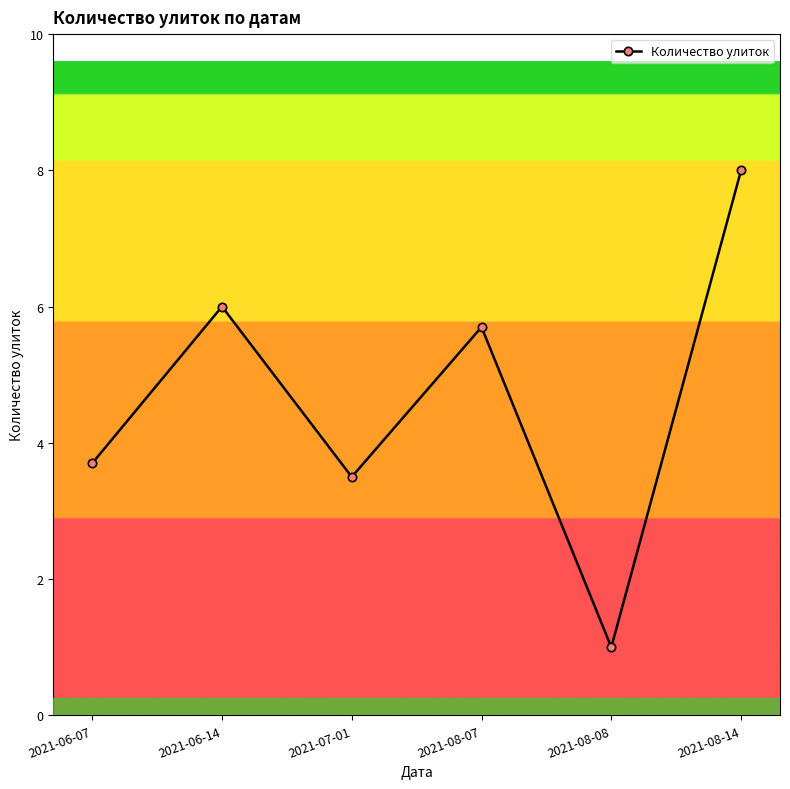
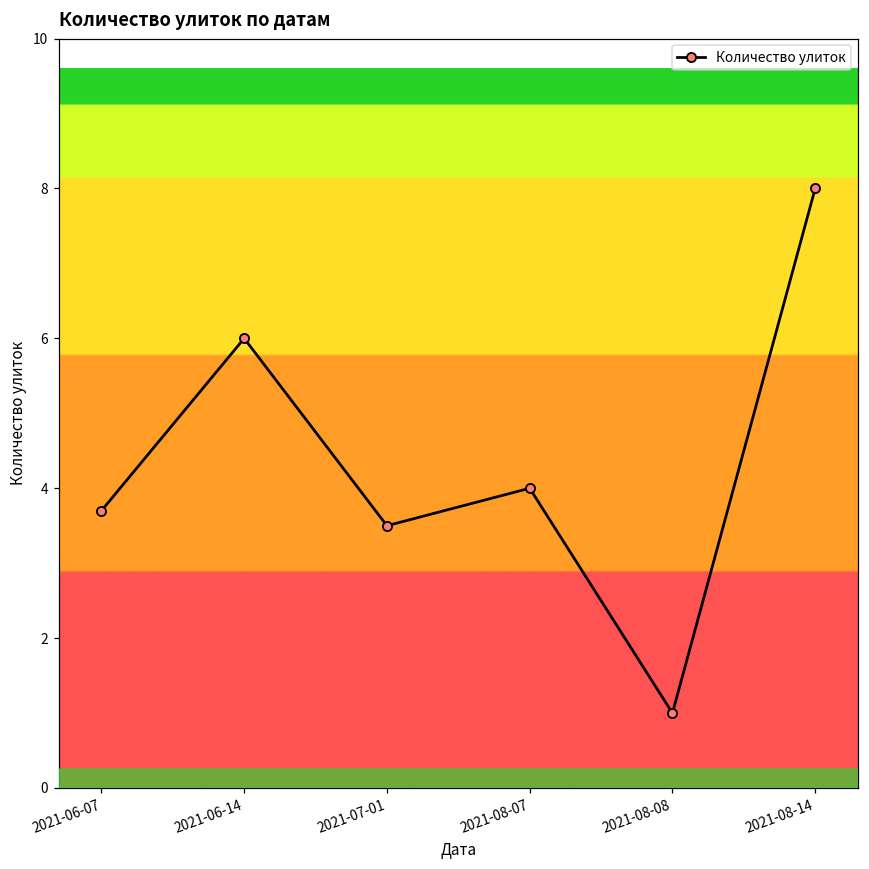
2021-08-07: 5.7 -> 4.0
